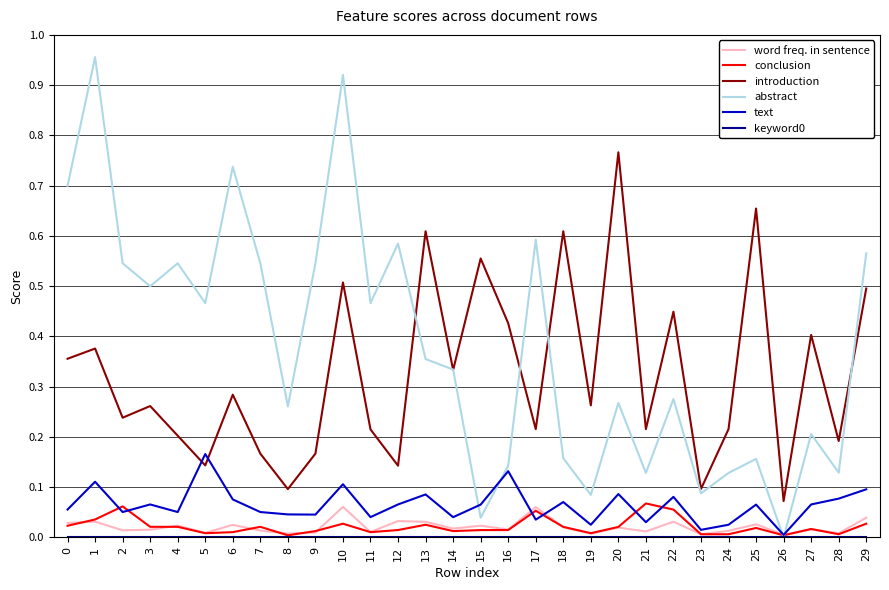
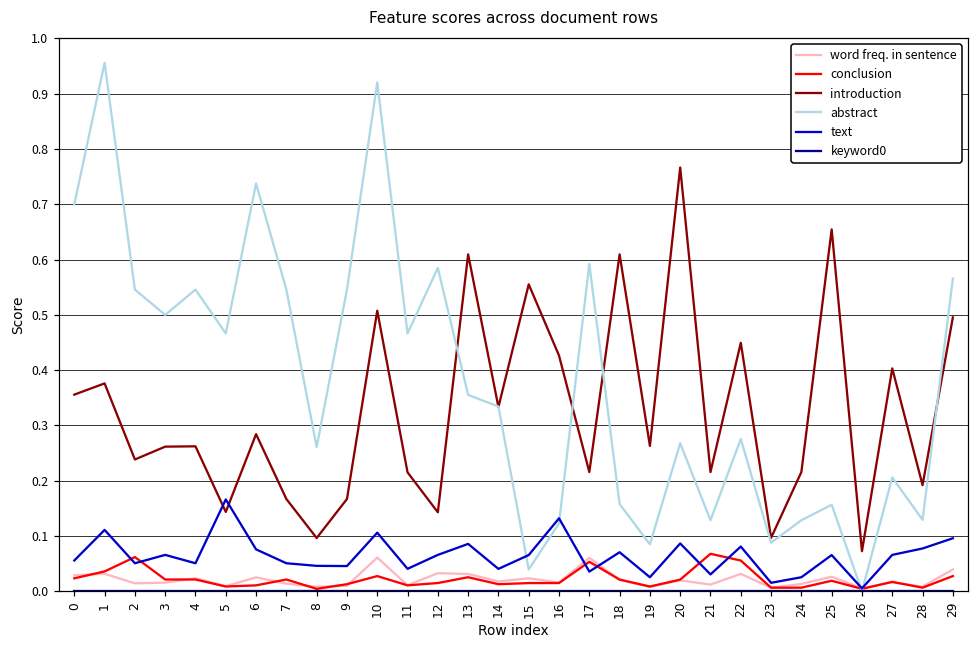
introduction, 4: 0.20 -> 0.26
abstract, 16: 0.14 -> 0.12
